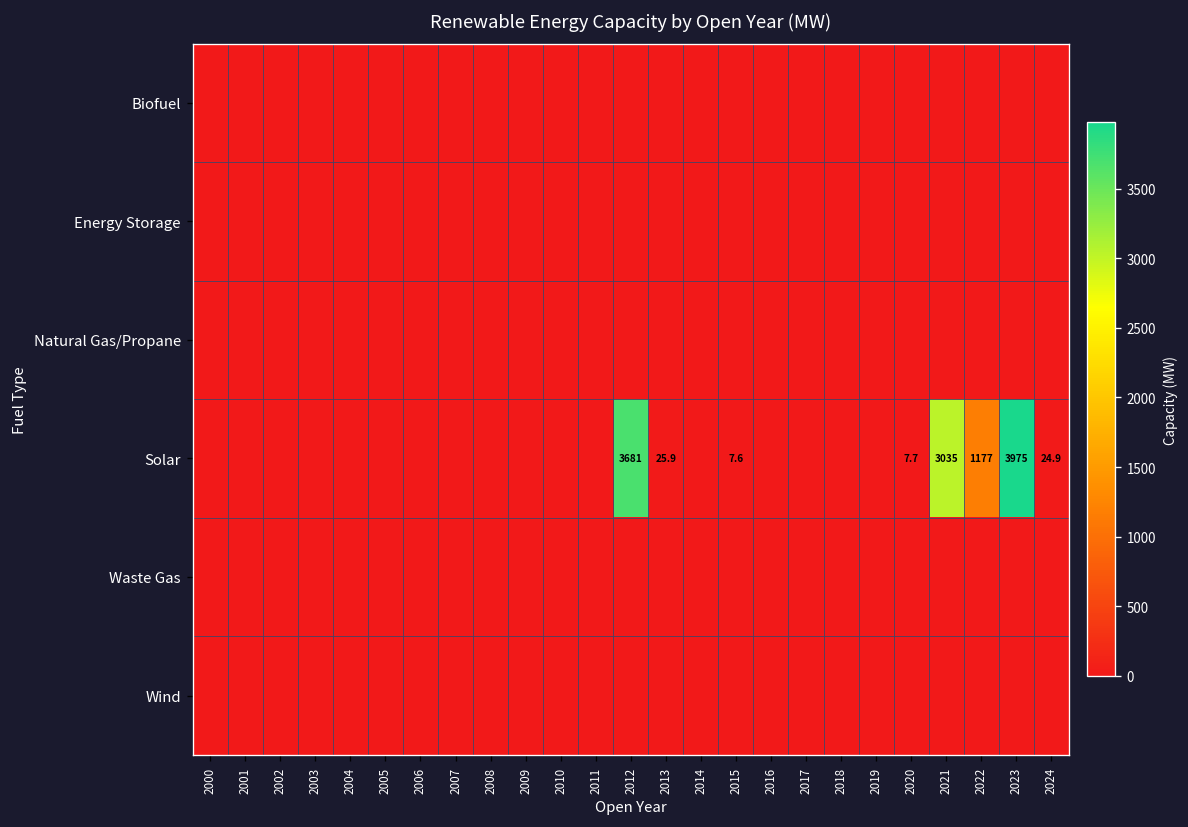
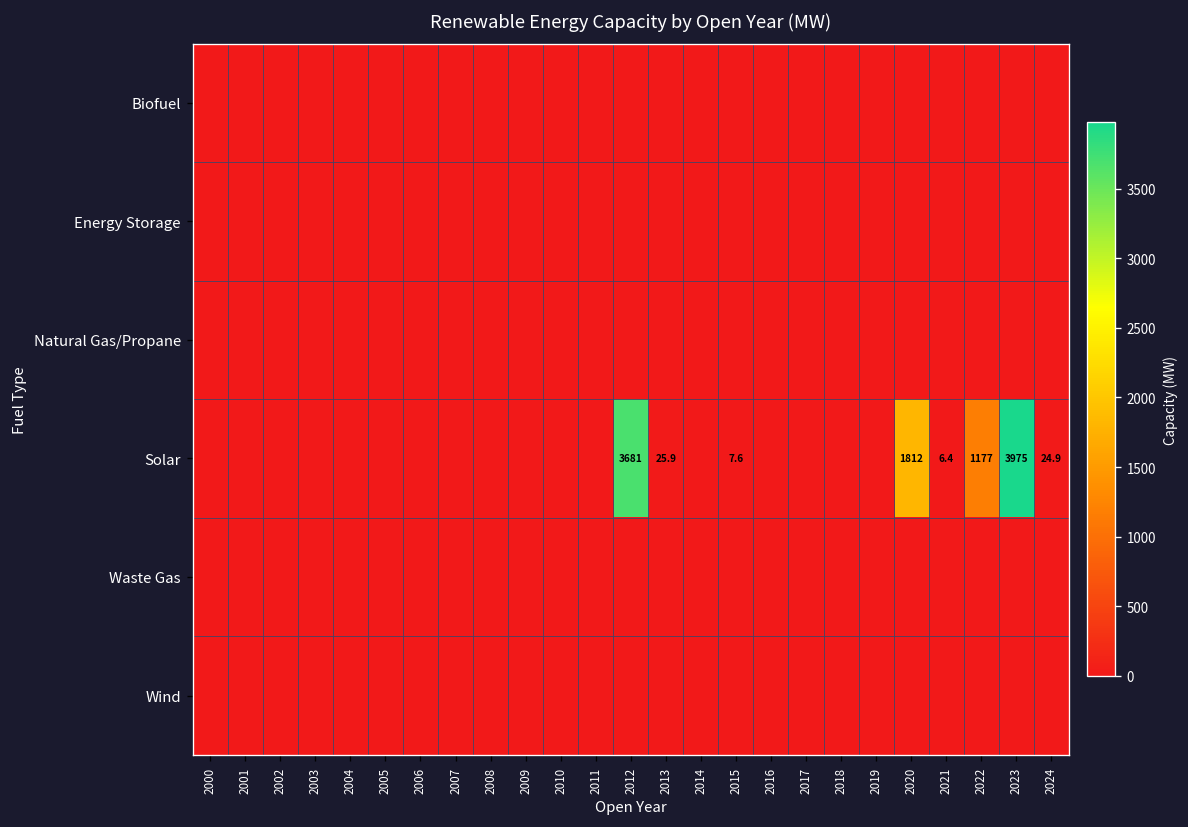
Solar, 2020: 7.7 -> 1812
Solar, 2021: 3035 -> 6.4
